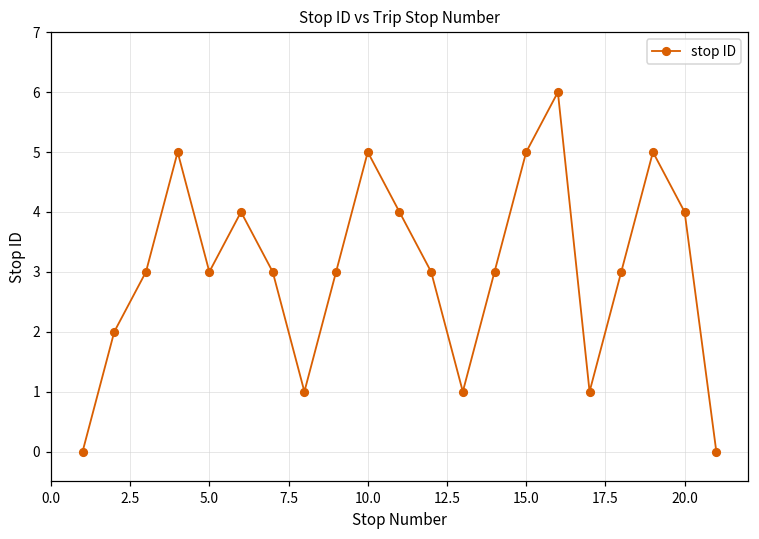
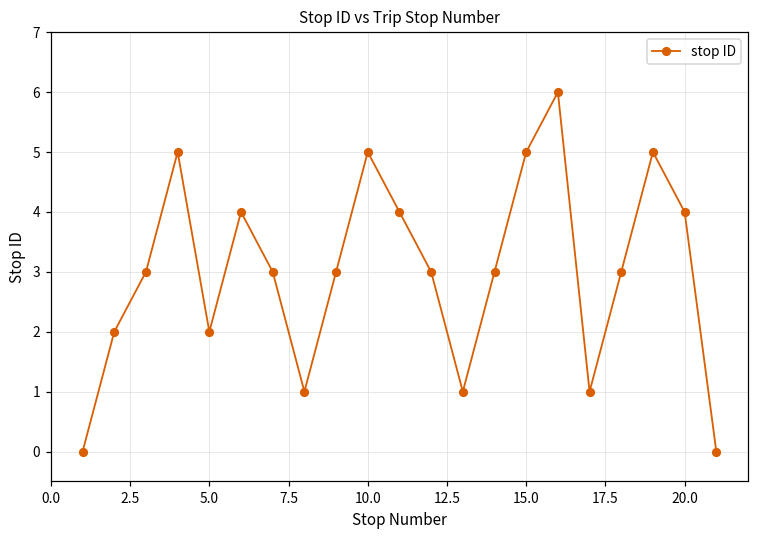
5.0: 3 -> 2
